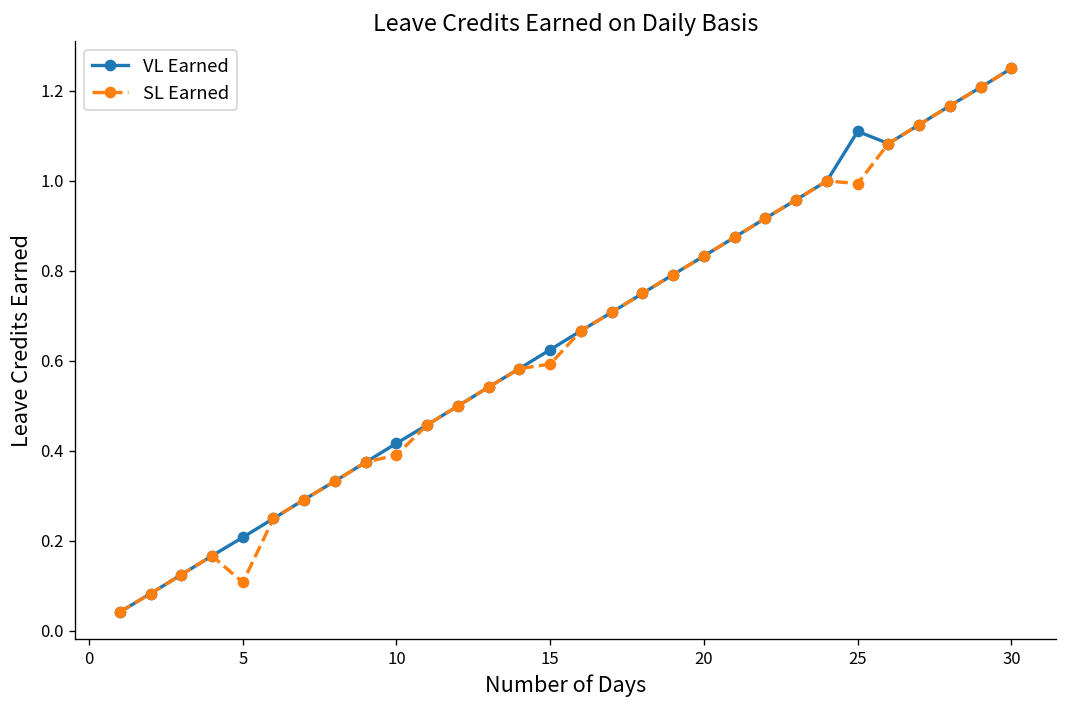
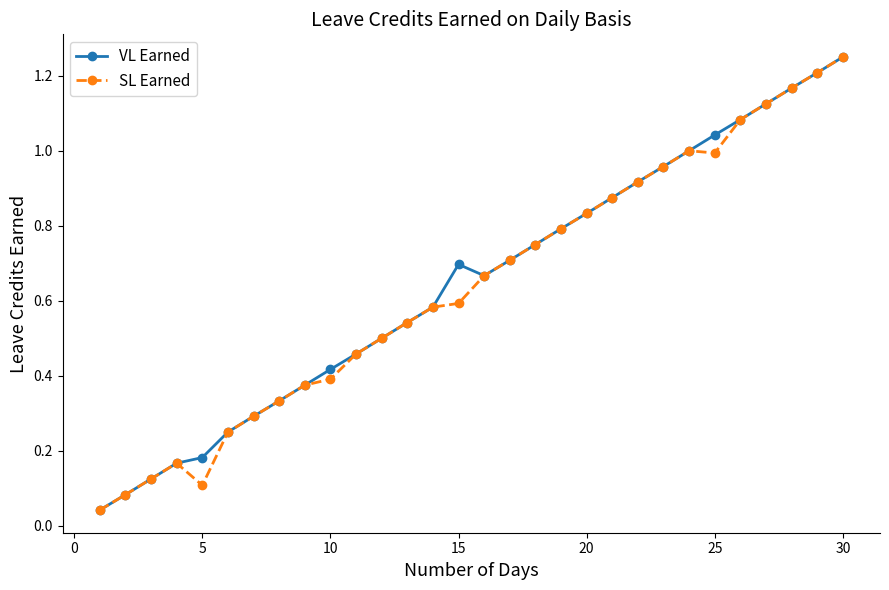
VL Earned, 5: 0.21 -> 0.18
VL Earned, 15: 0.63 -> 0.70
VL Earned, 25: 1.11 -> 1.04
